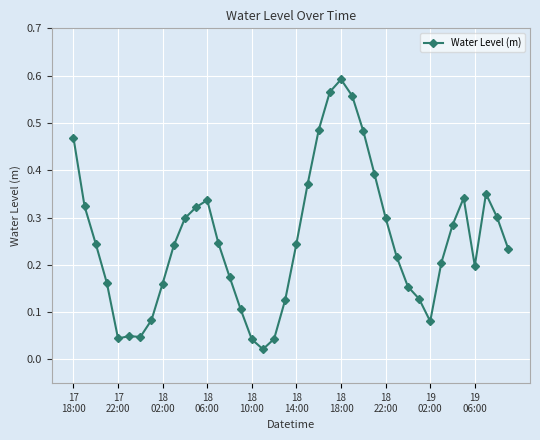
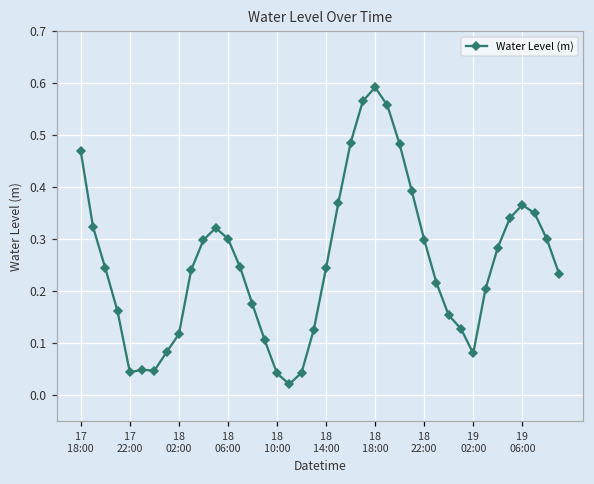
18 02:00: 0.16 -> 0.12
18 06:00: 0.34 -> 0.30
19 06:00: 0.20 -> 0.37
